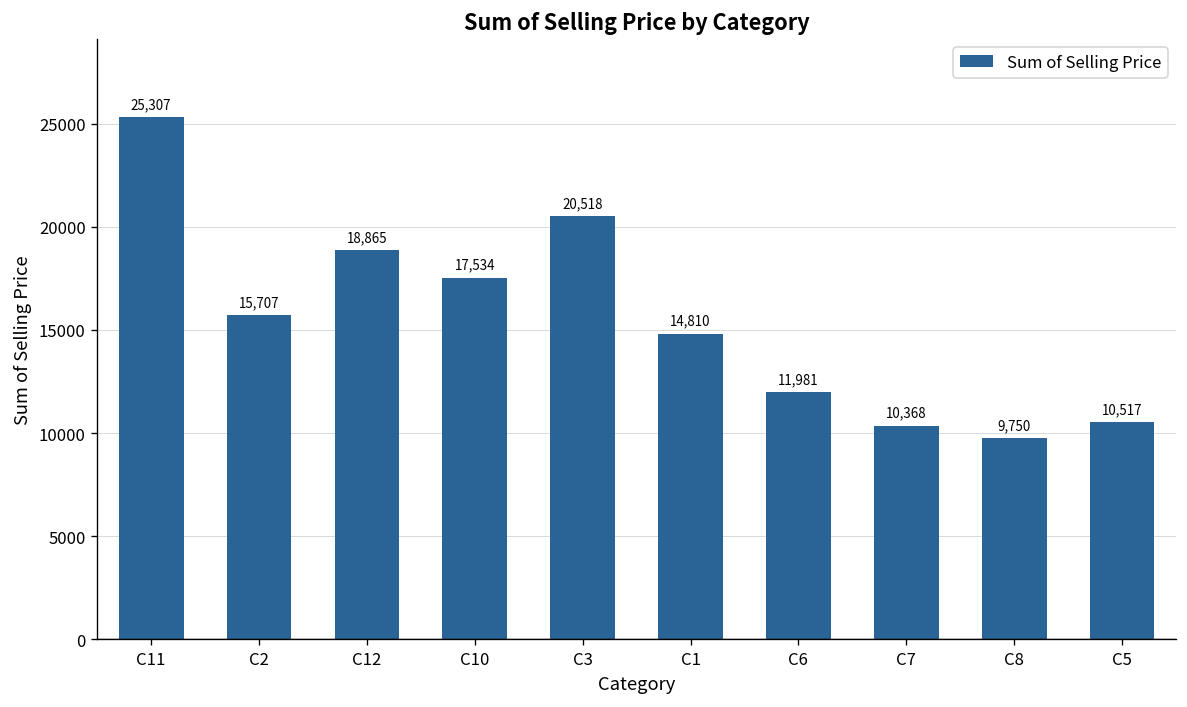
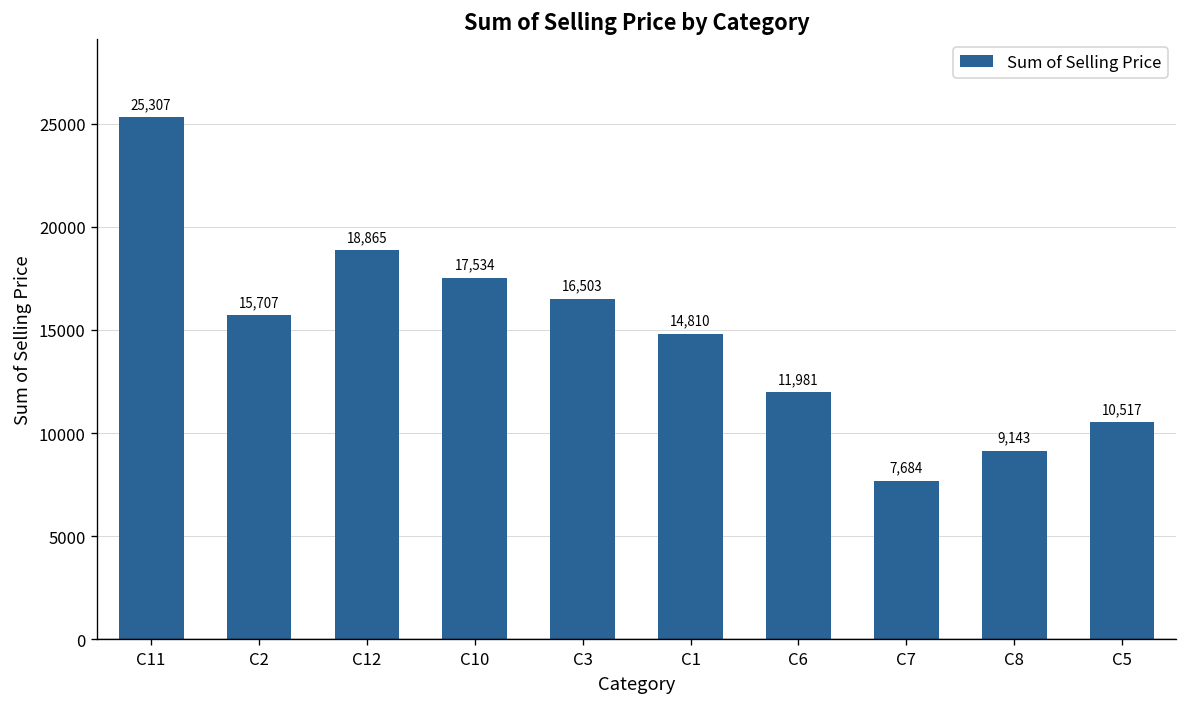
C3: 20,518 -> 16,503
C7: 10,368 -> 7,684
C8: 9,750 -> 9,143
